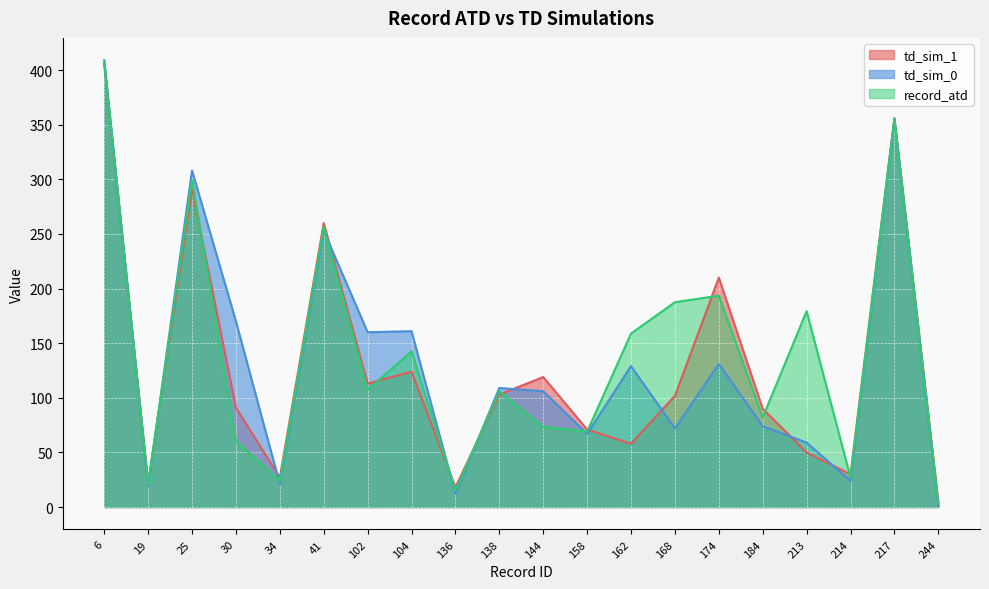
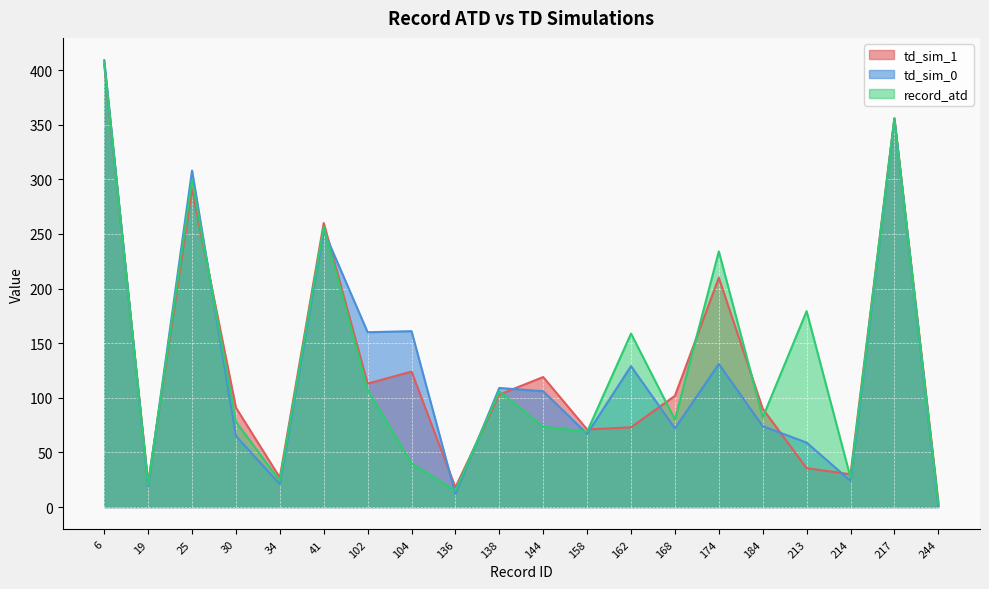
td_sim_0, 30: 170 -> 65
record_atd, 30: 61 -> 78
record_atd, 104: 143 -> 40
td_sim_1, 162: 58 -> 73
record_atd, 168: 188 -> 80
record_atd, 174: 194 -> 234
td_sim_1, 213: 50 -> 36
